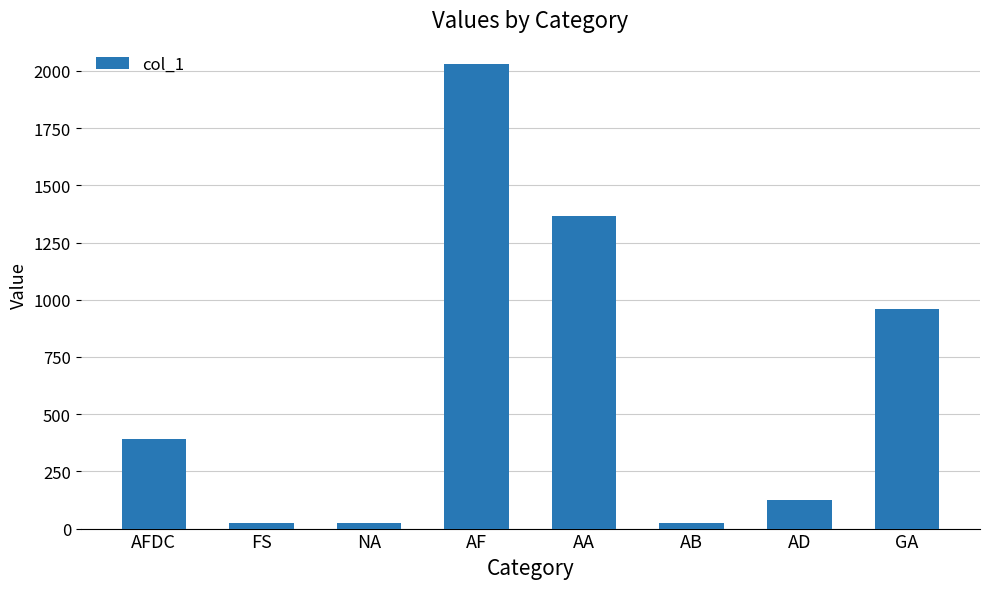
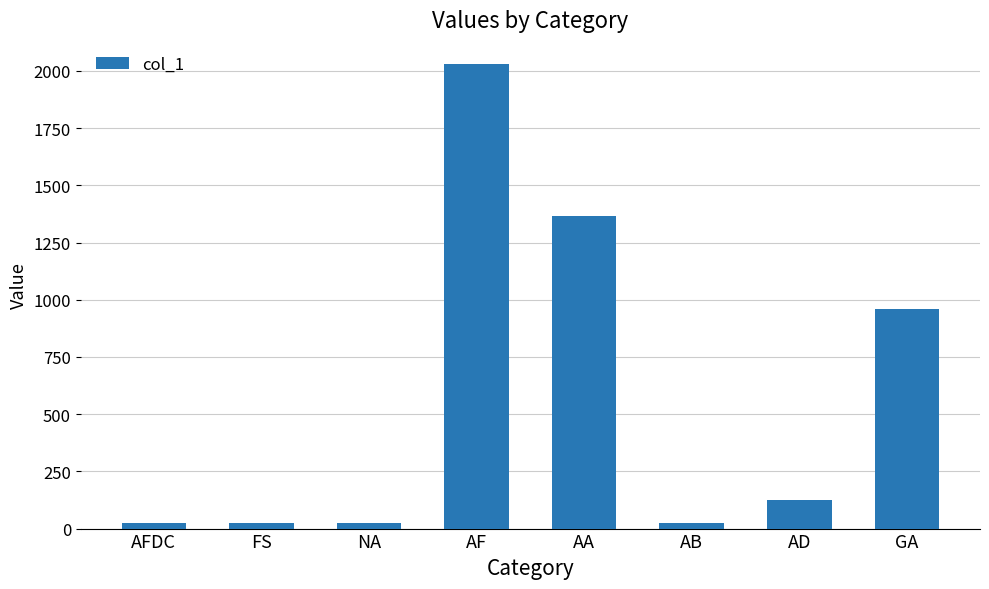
AFDC: 390 -> 20
